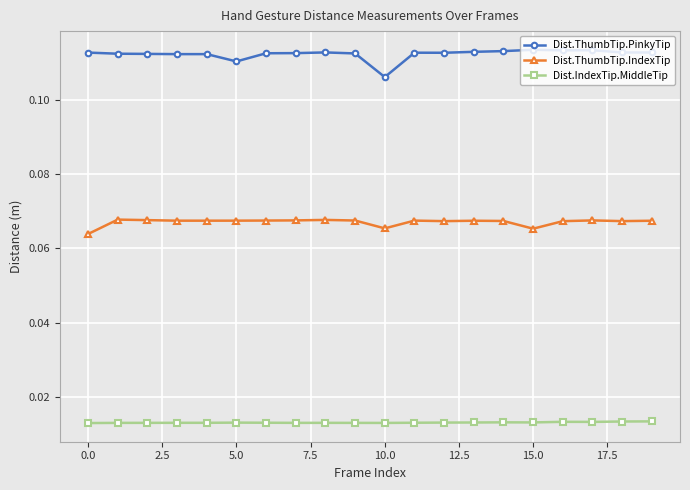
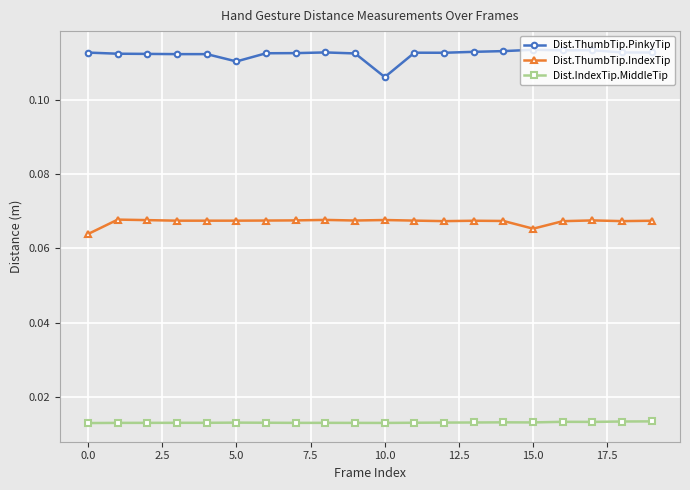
Dist.ThumbTip.IndexTip, 10.0: 0.065 -> 0.068
